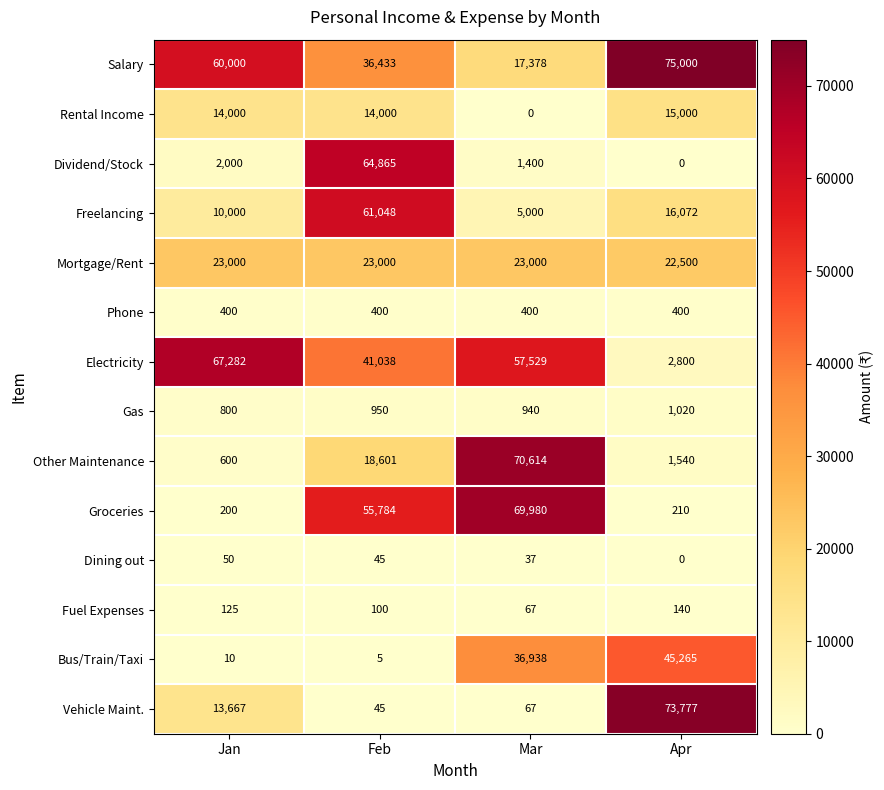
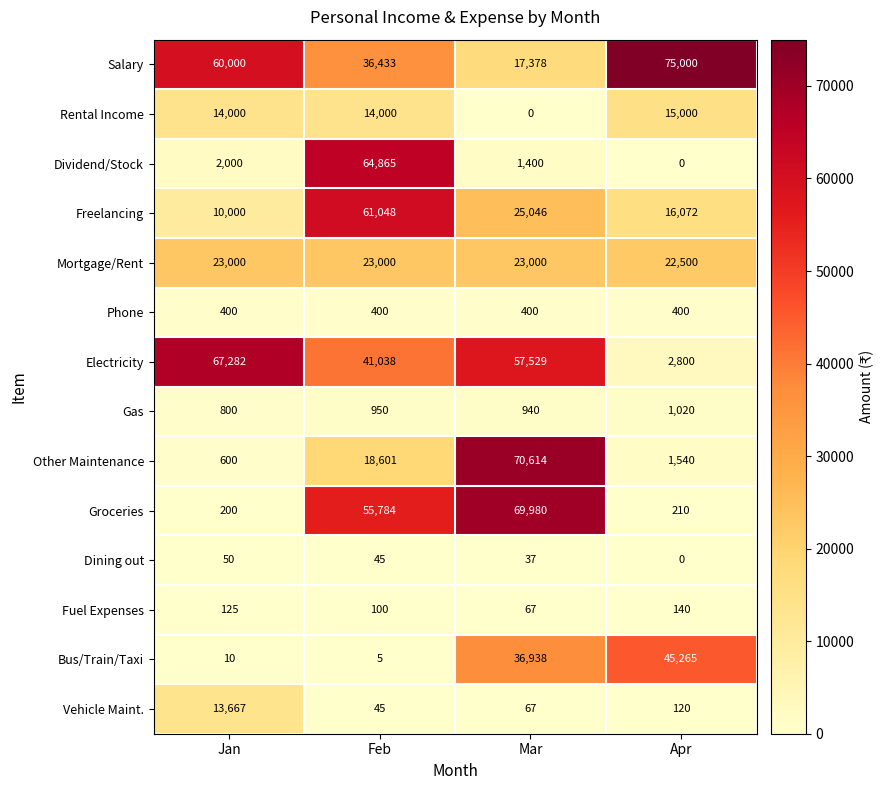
Freelancing, Mar: 5,000 -> 25,046
Vehicle Maint., Apr: 73,777 -> 120
